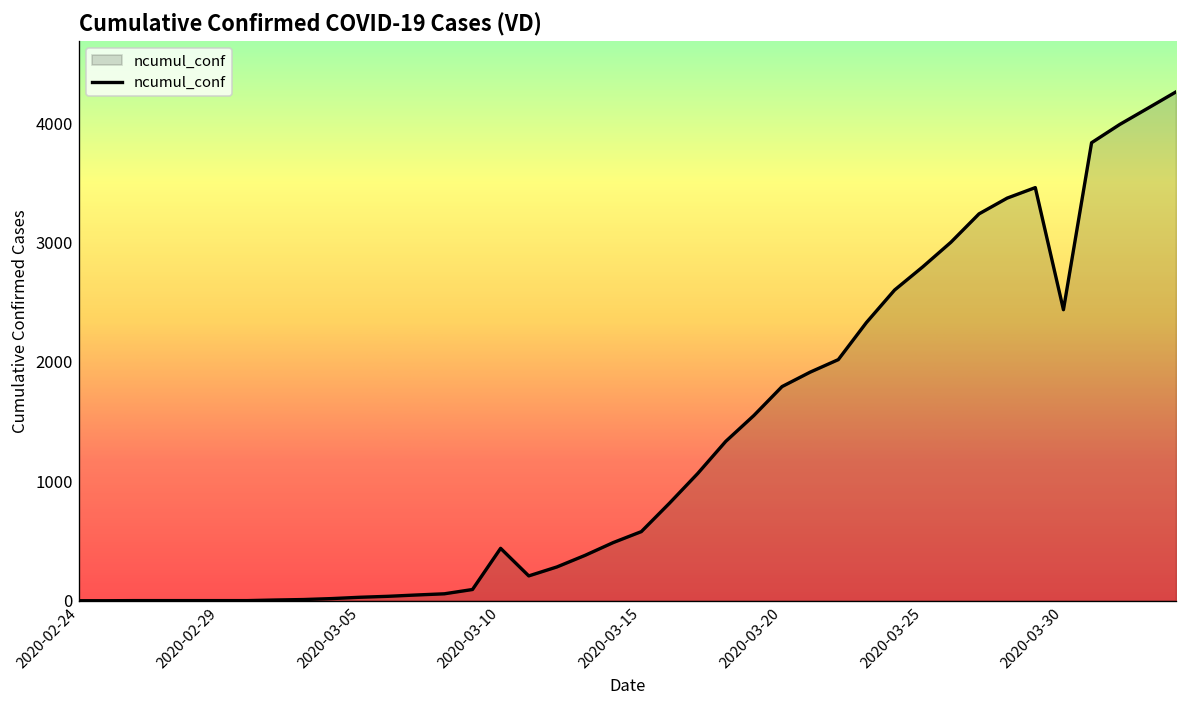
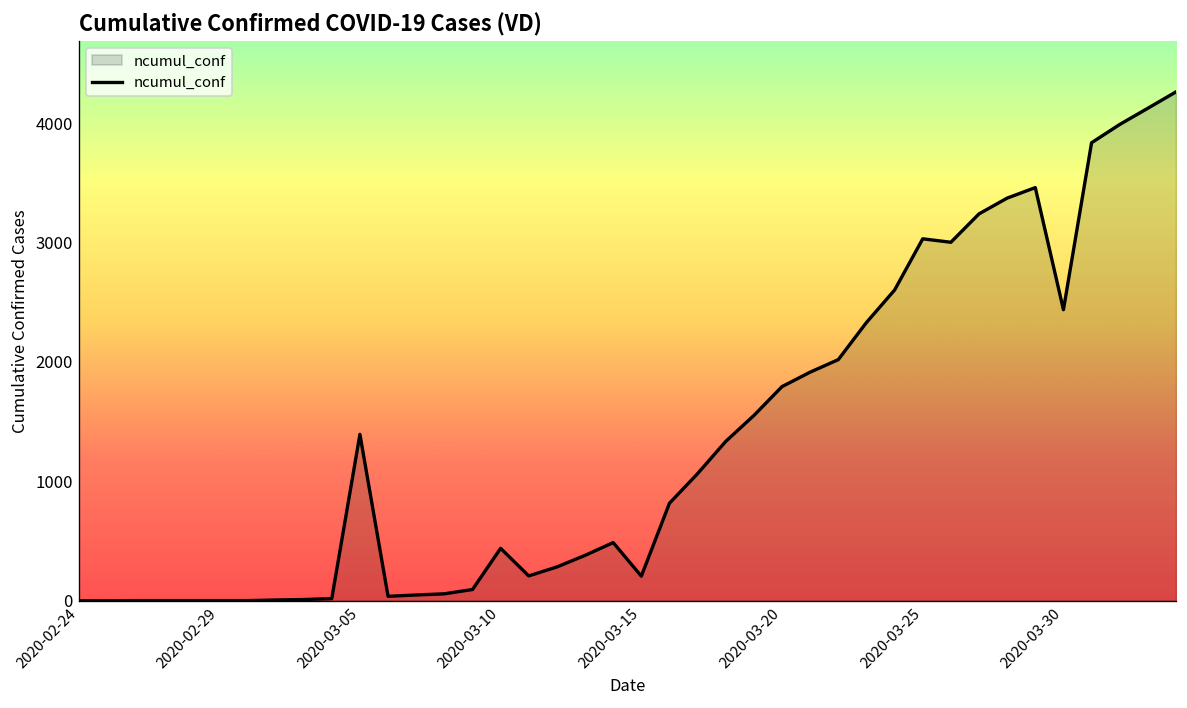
2020-03-05: 0 -> 1400
2020-03-15: 600 -> 200
2020-03-25: 2800 -> 3000
